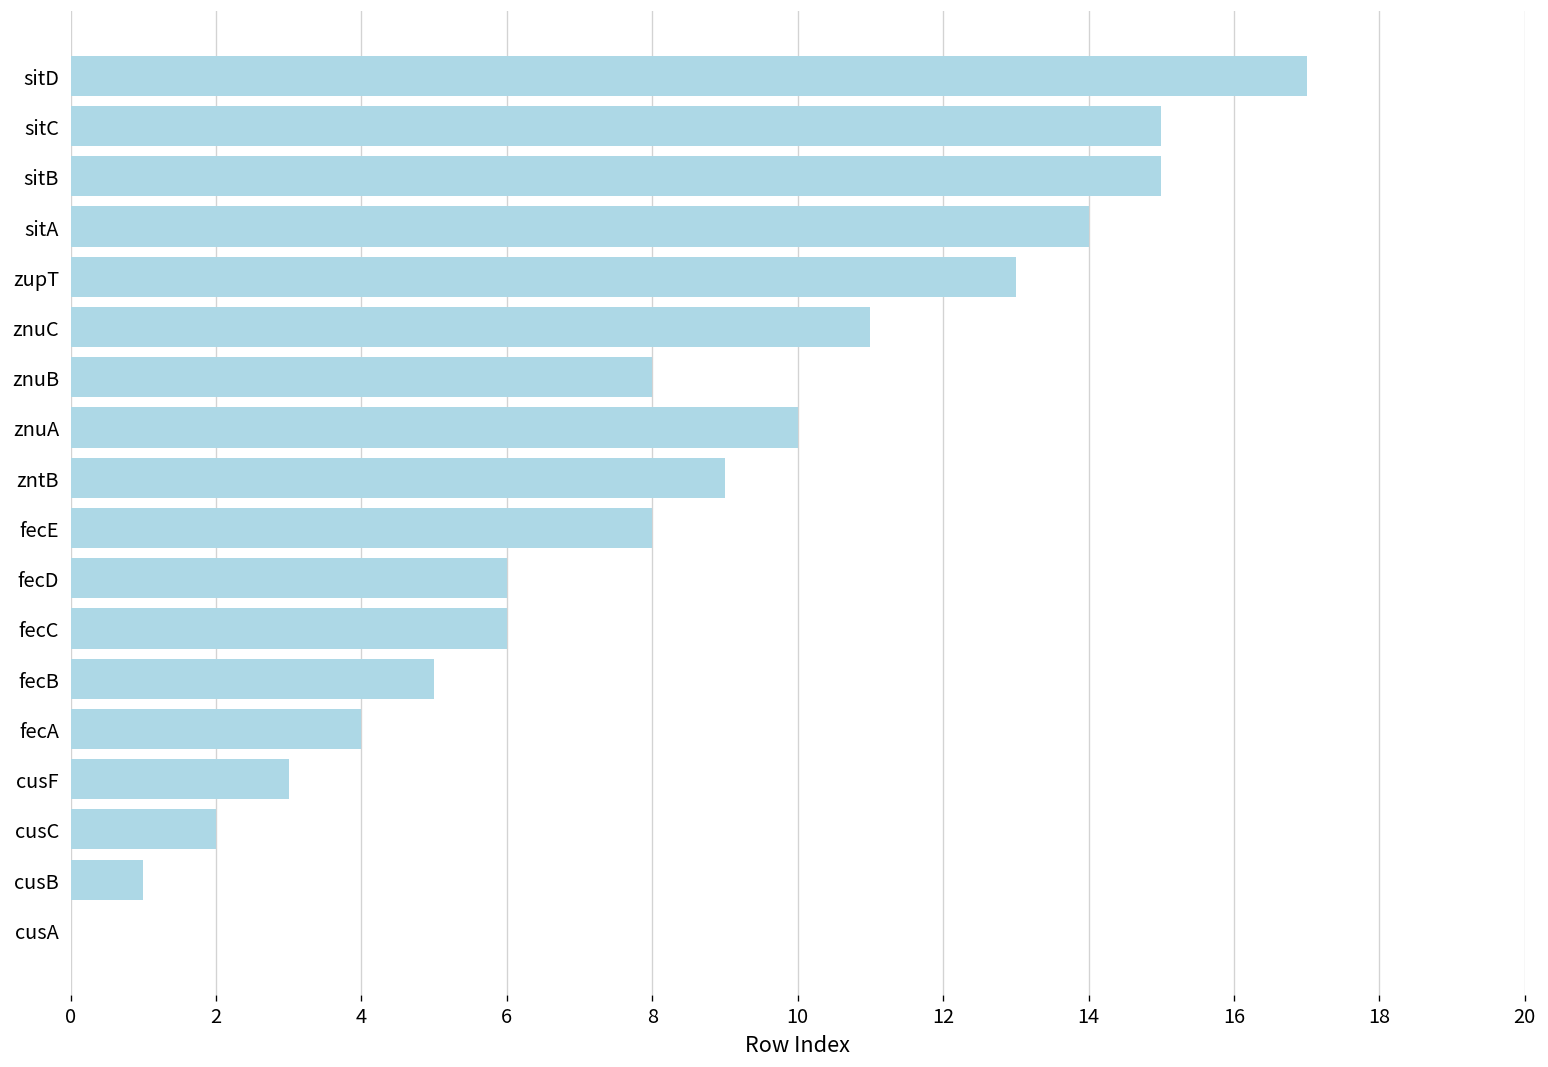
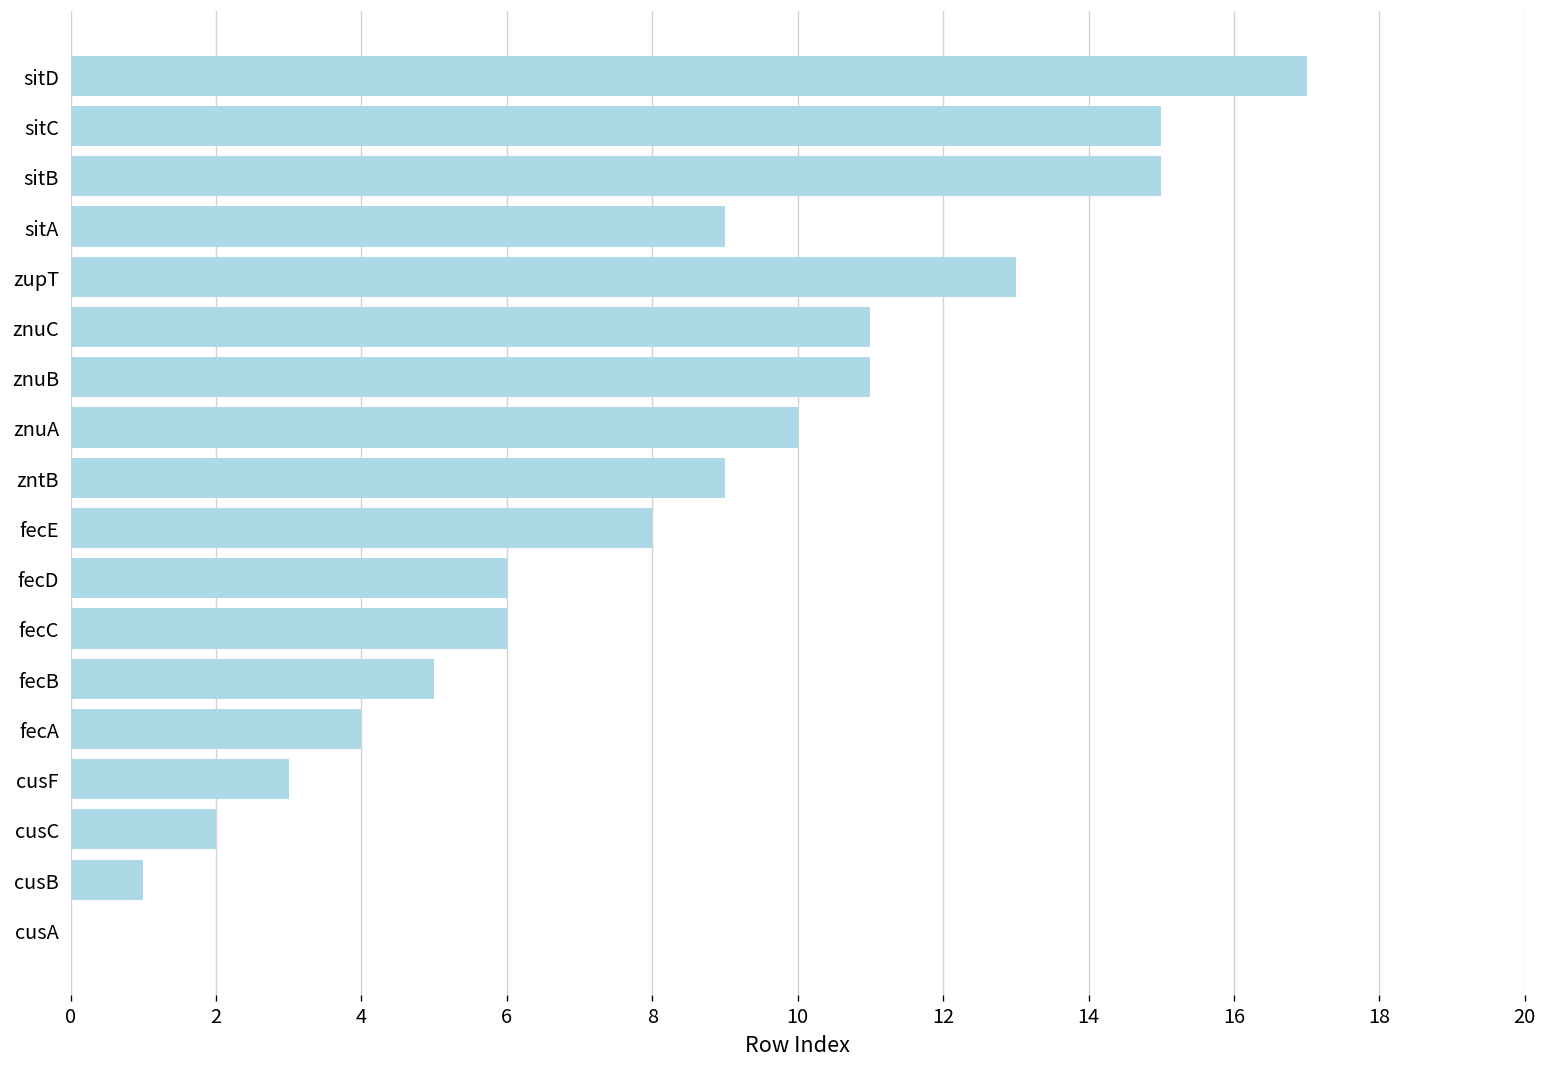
sitA: 14 -> 9
znuB: 8 -> 11
